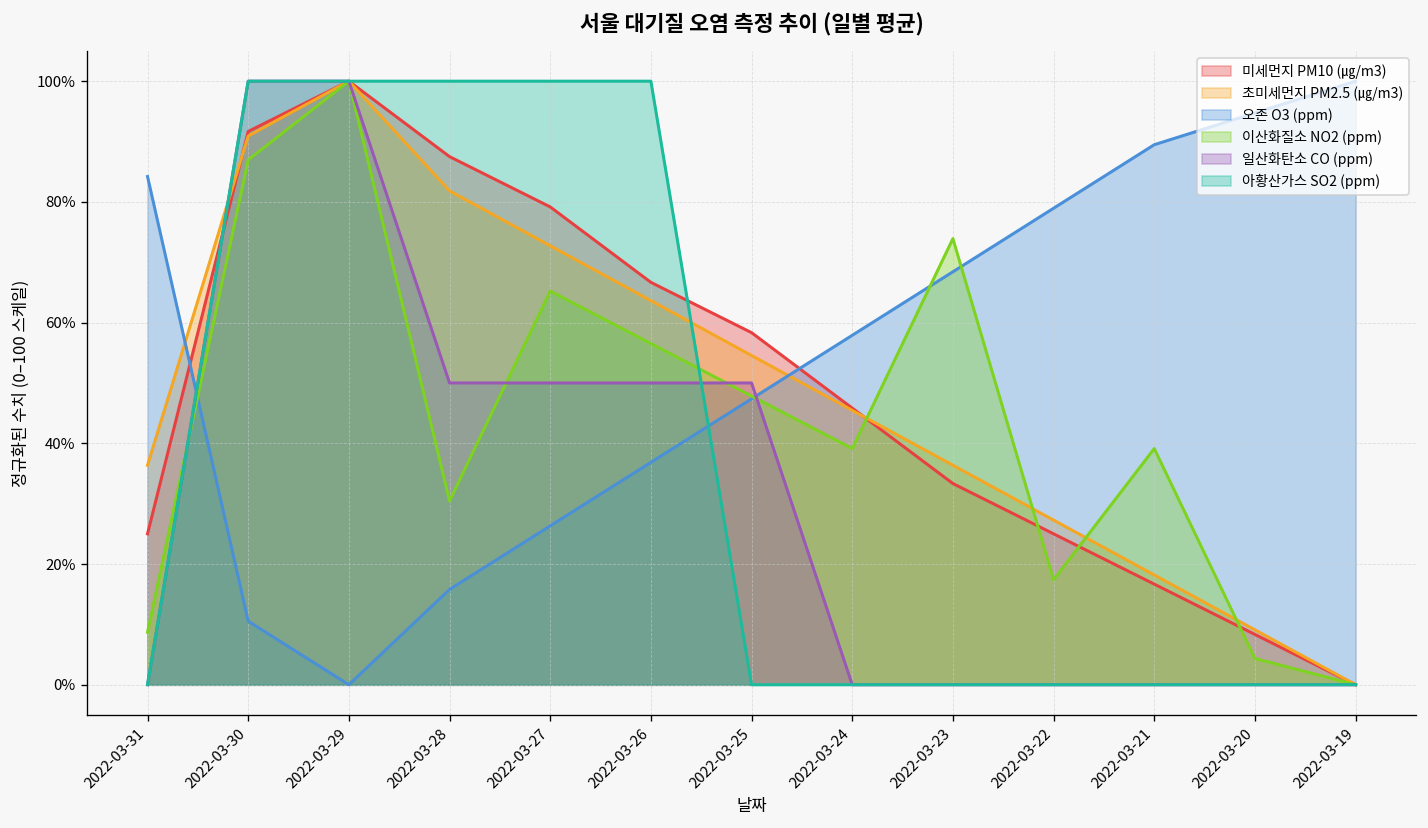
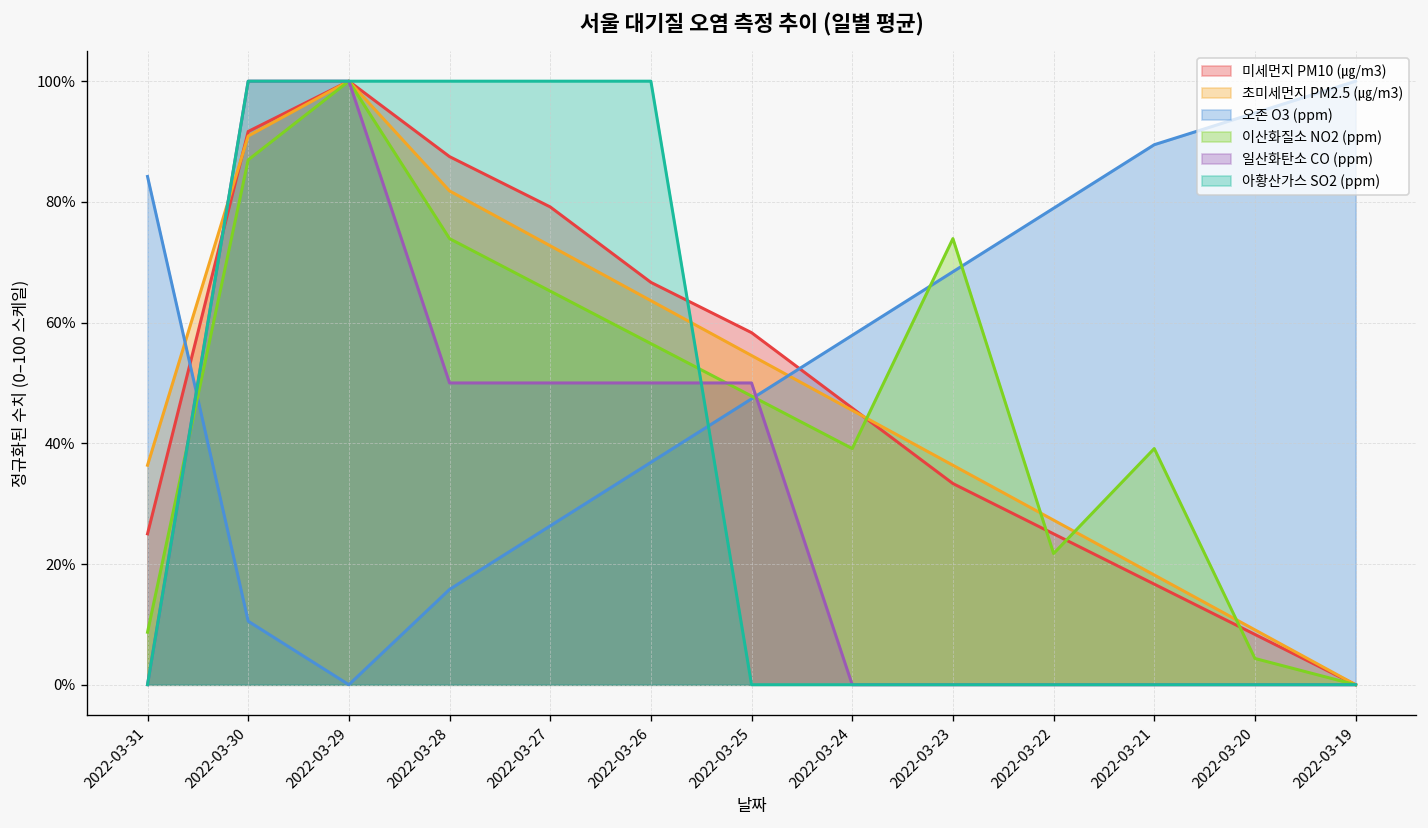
이산화질소 NO2 (ppm), 2022-03-28: 30% -> 74%
이산화질소 NO2 (ppm), 2022-03-22: 17% -> 22%
